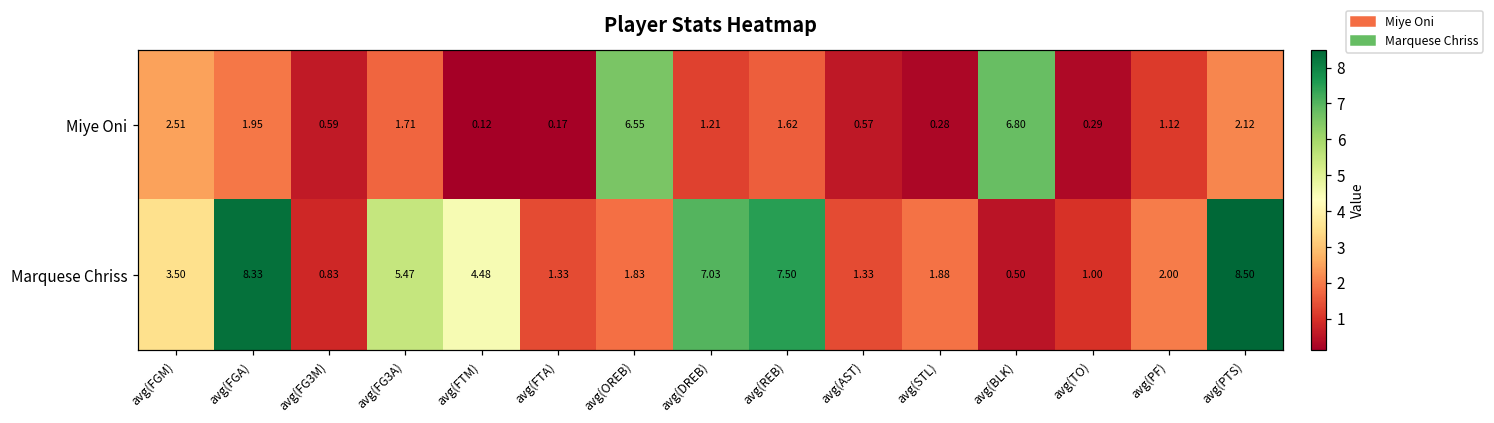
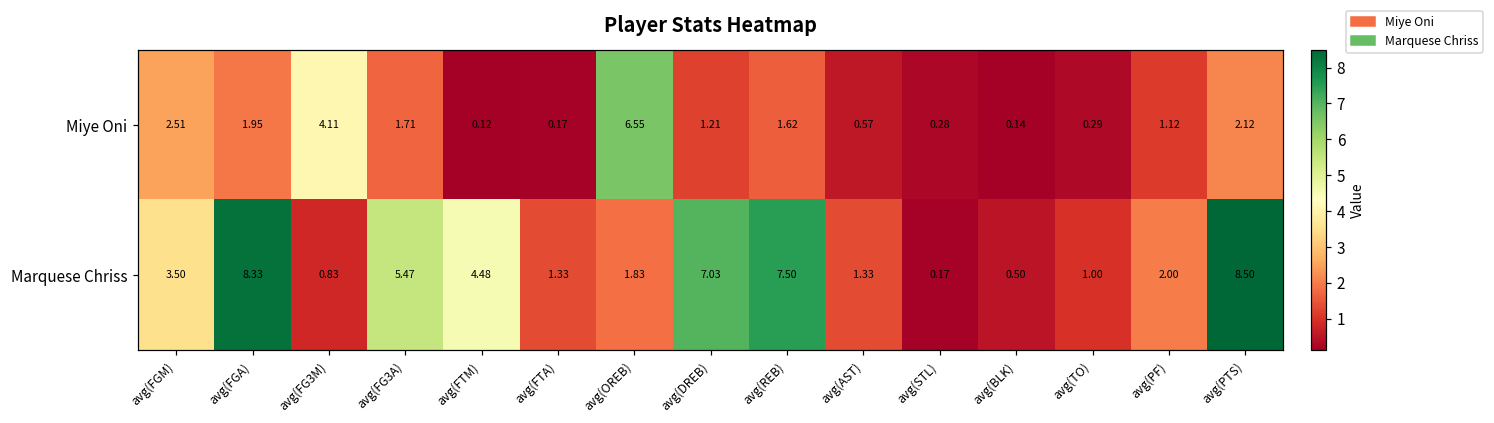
Miye Oni, avg(FG3M): 0.59 -> 4.11
Miye Oni, avg(BLK): 6.80 -> 0.14
Marquese Chriss, avg(STL): 1.88 -> 0.17
